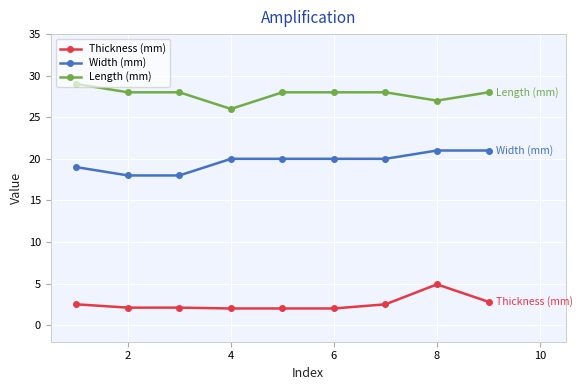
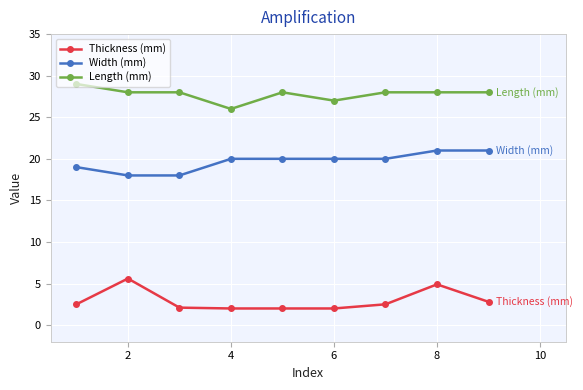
Thickness (mm), 2: 2 -> 6
Length (mm), 6: 28 -> 27
Length (mm), 8: 27 -> 28
